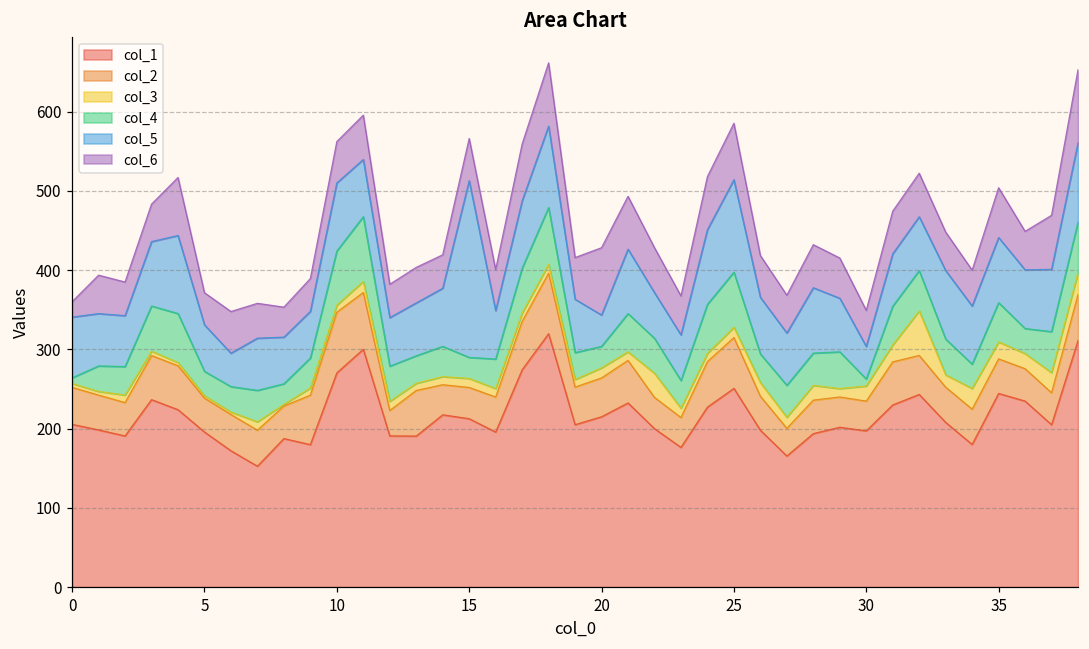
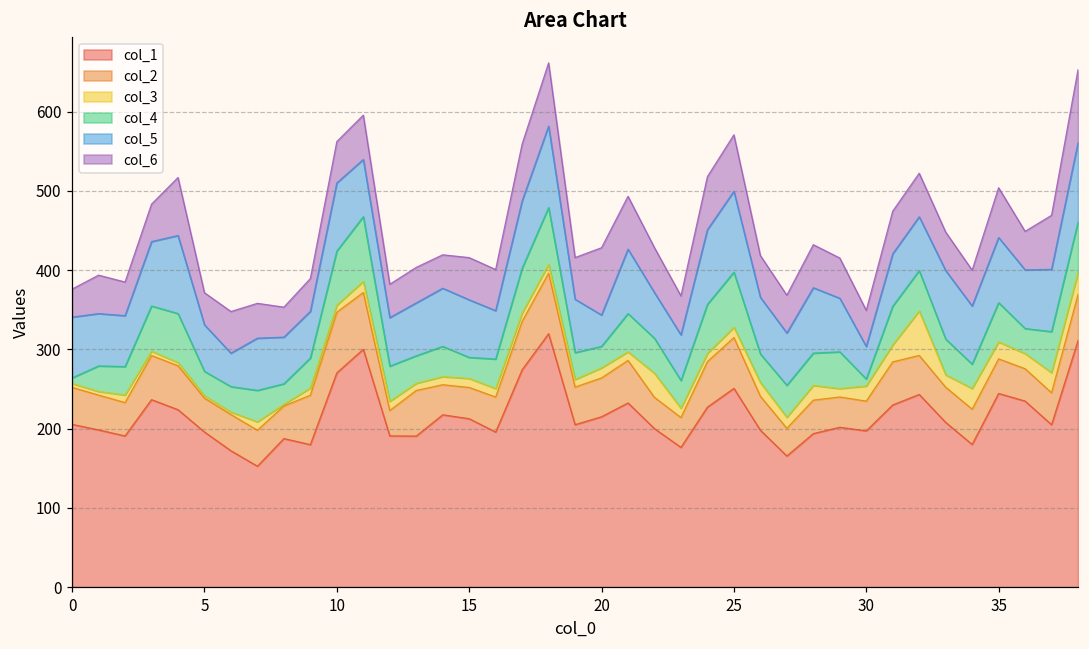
col_6, 0: 20 -> 40
col_5, 15: 220 -> 70
col_5, 25: 120 -> 100
